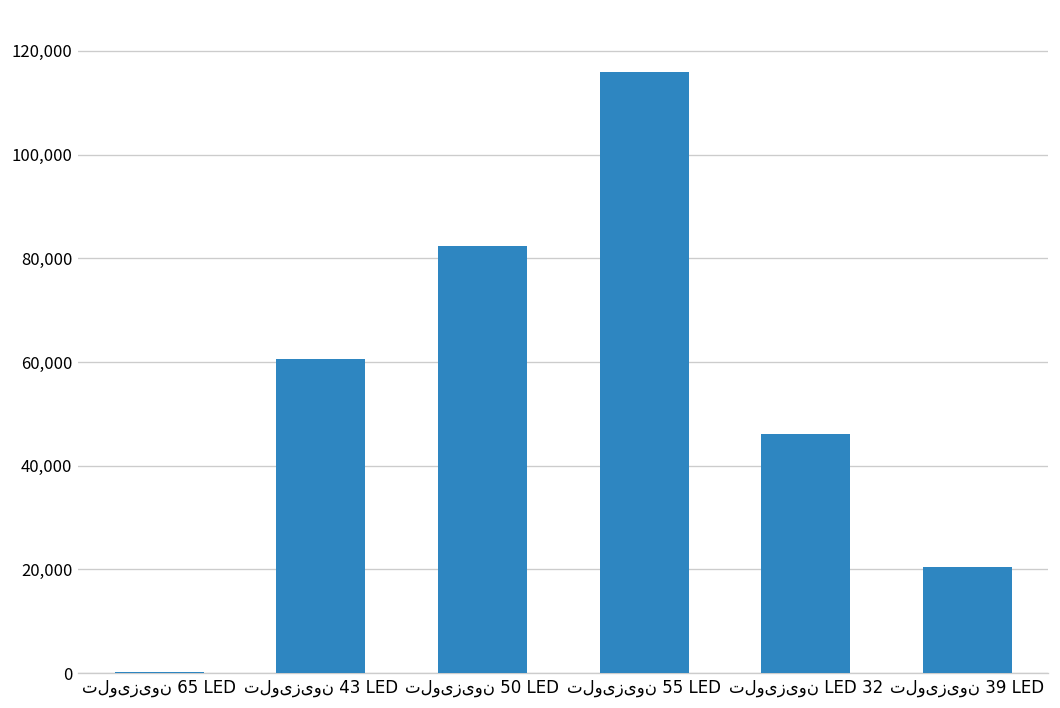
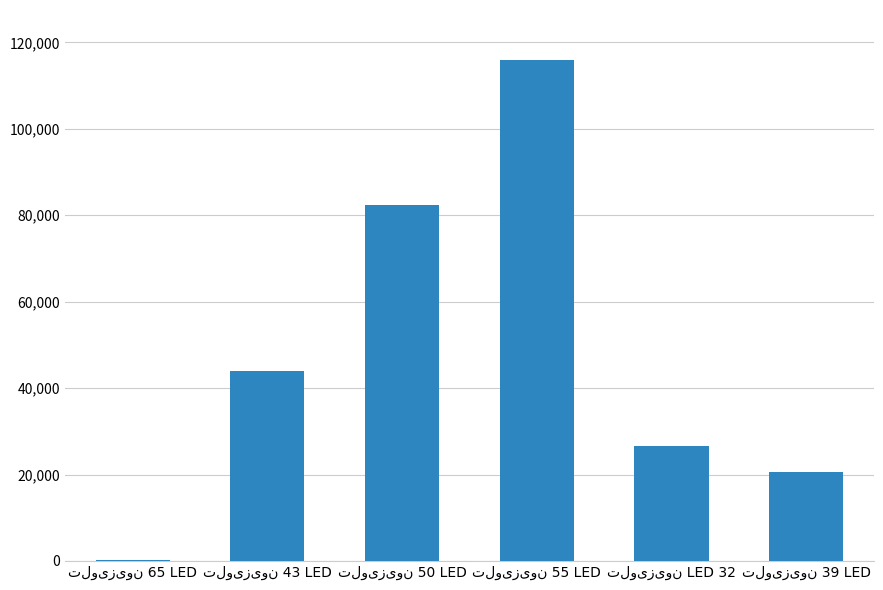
تلویزیون 43 LED: 61,000 -> 44,000
تلویزیون LED 32: 46,000 -> 27,000
